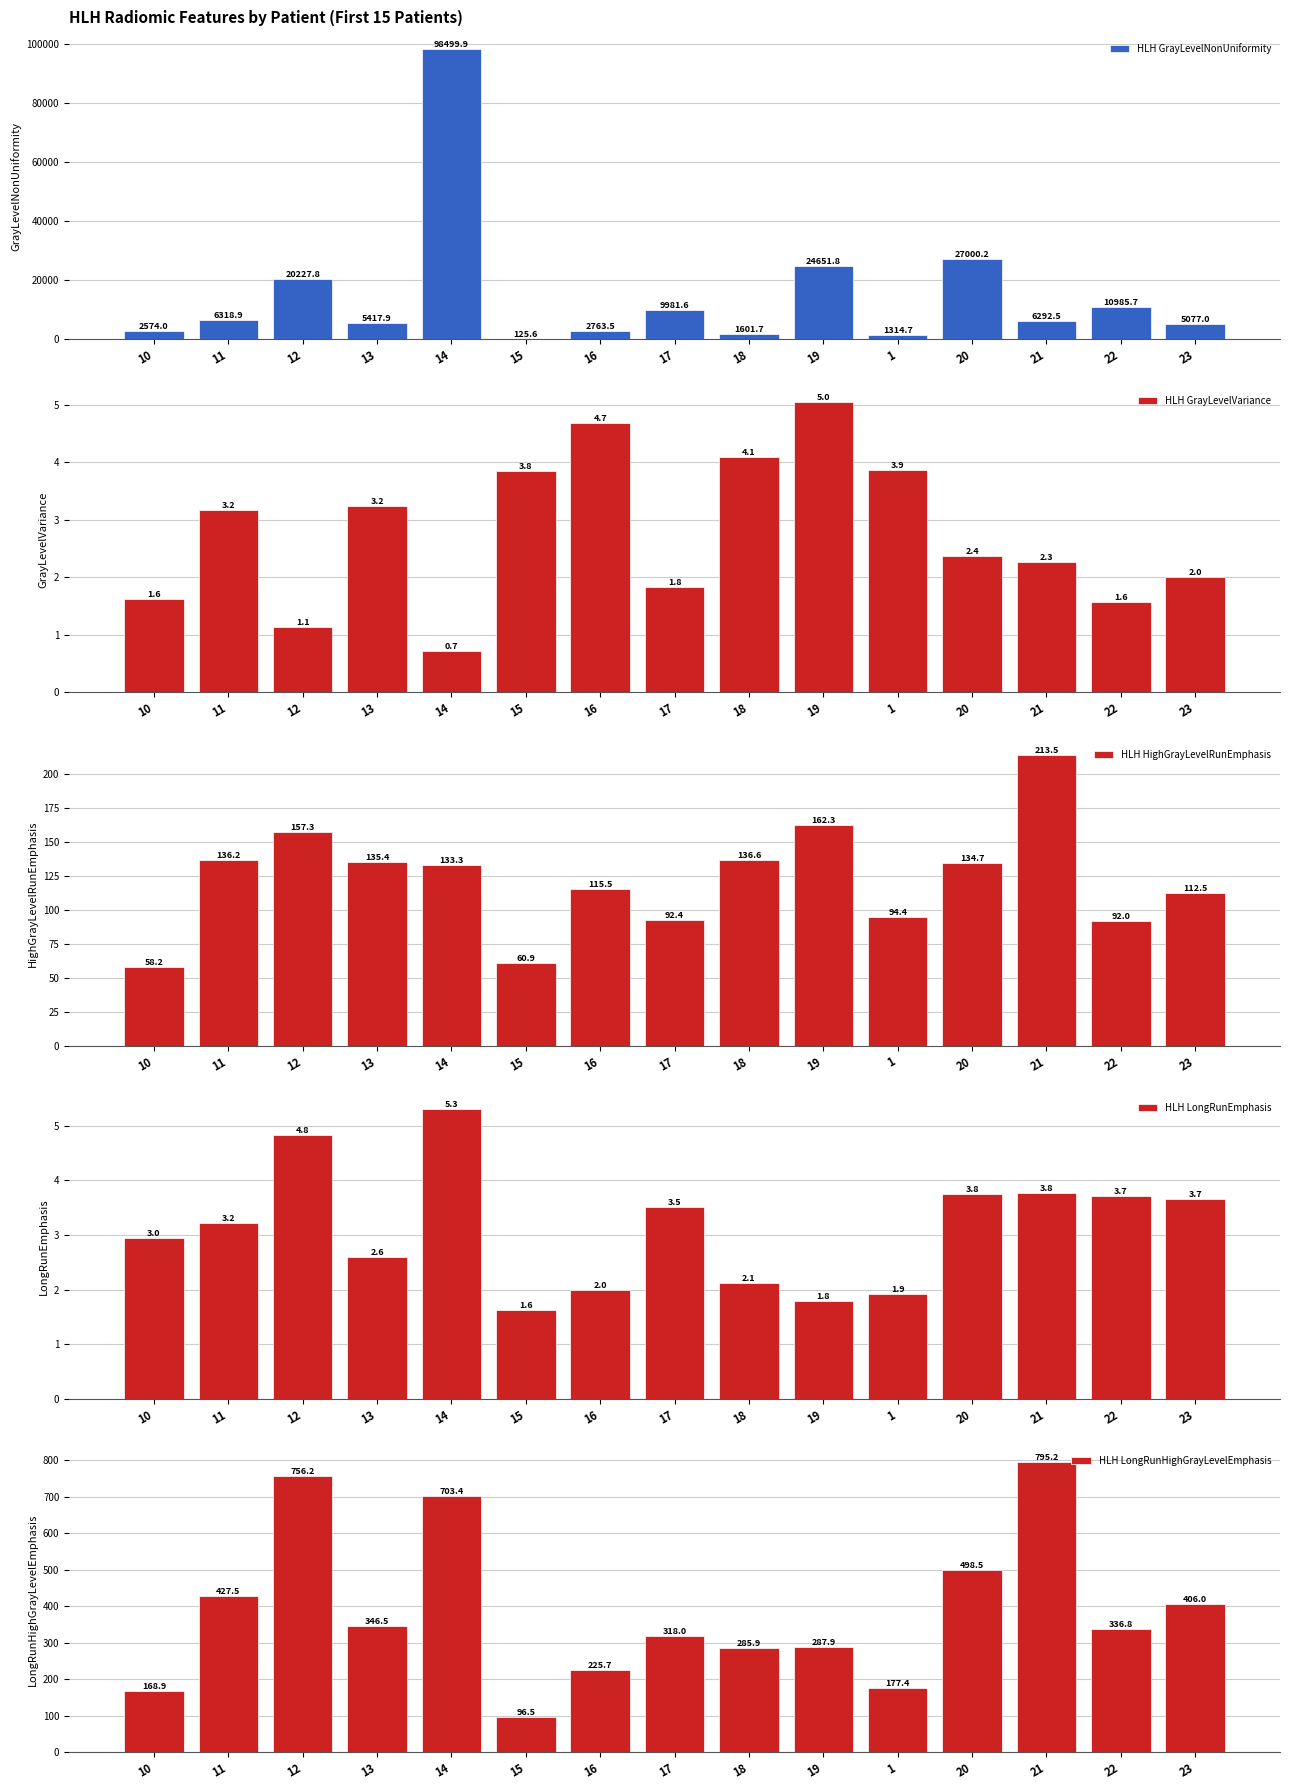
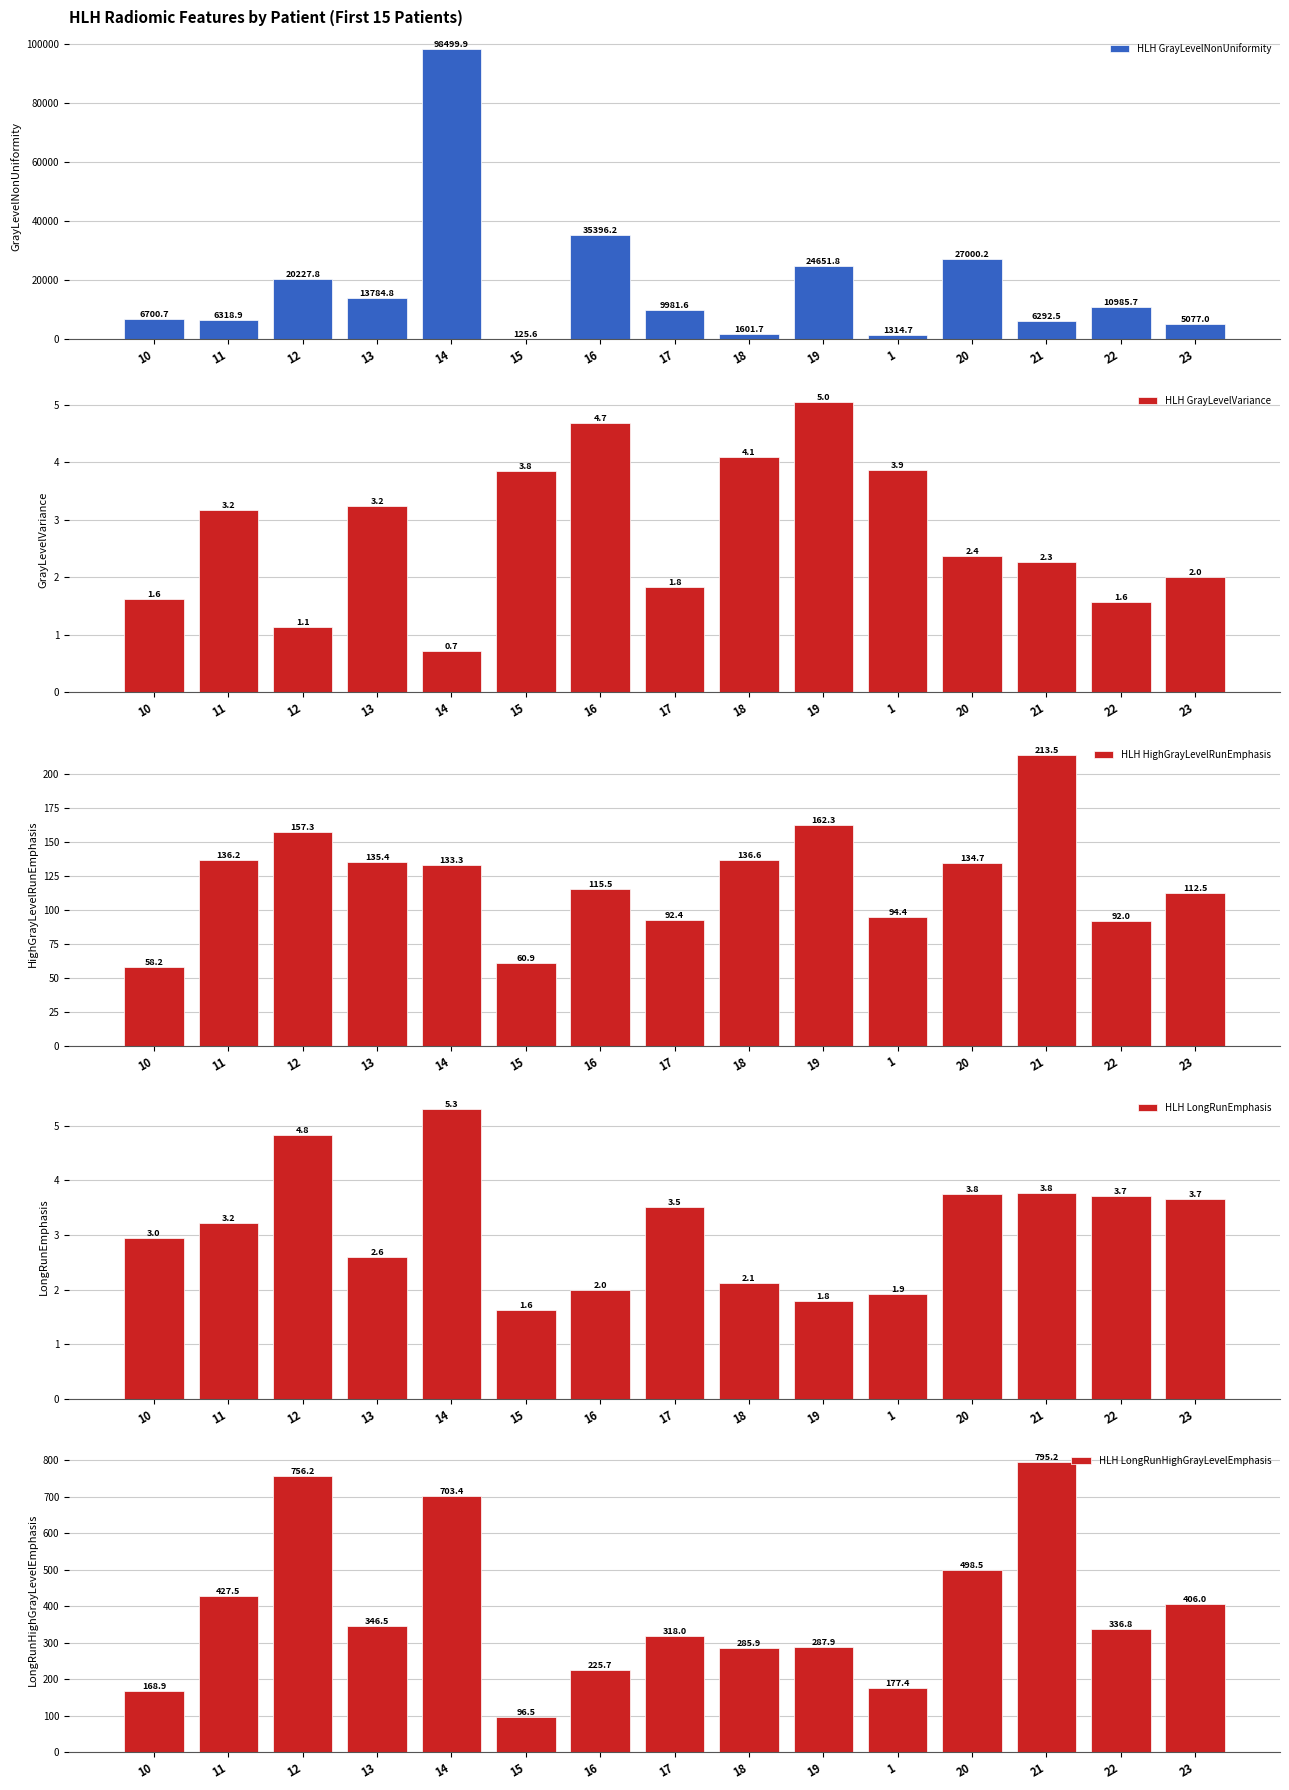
HLH Radiomic Features by Patient (First 15 Patients), 10: 2574.0 -> 6700.7
HLH Radiomic Features by Patient (First 15 Patients), 13: 5417.9 -> 13784.8
HLH Radiomic Features by Patient (First 15 Patients), 16: 2763.5 -> 35396.2
